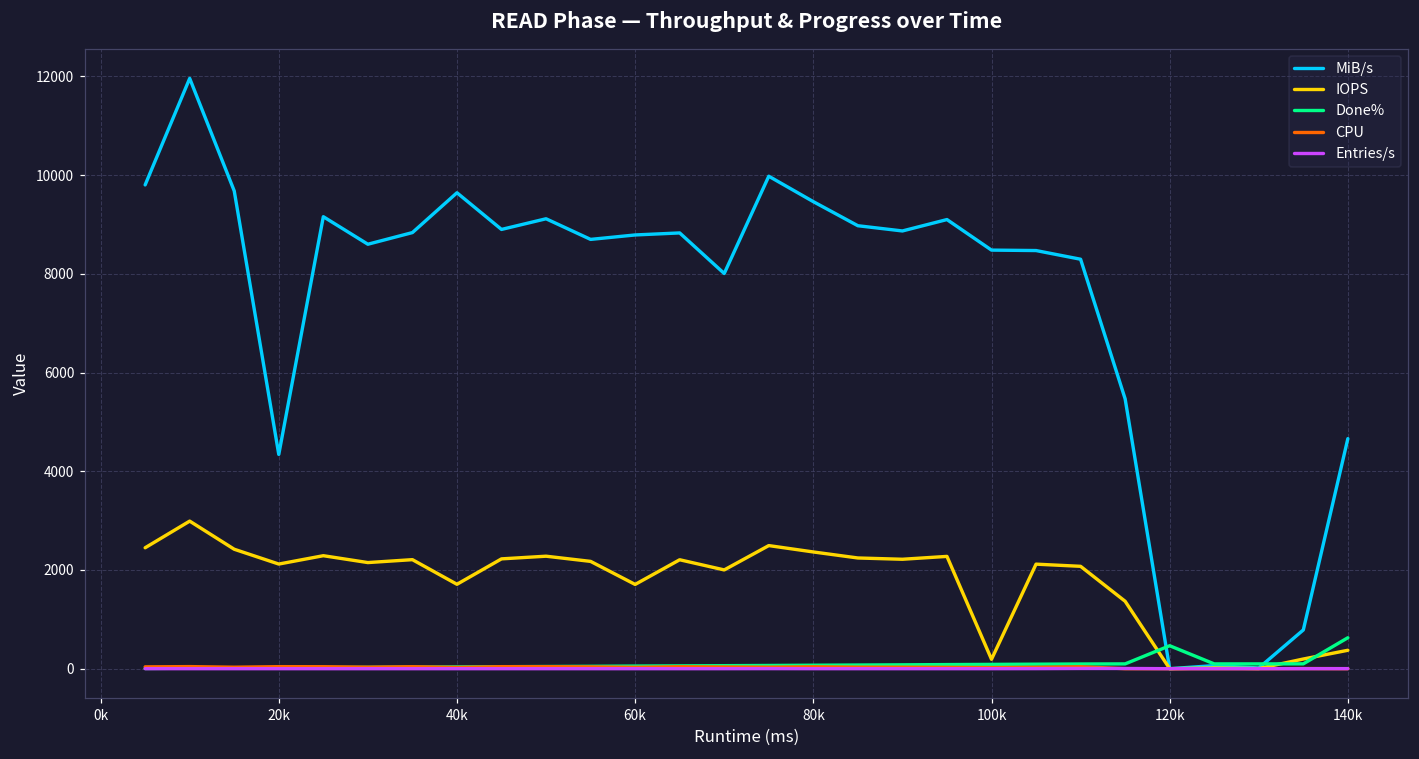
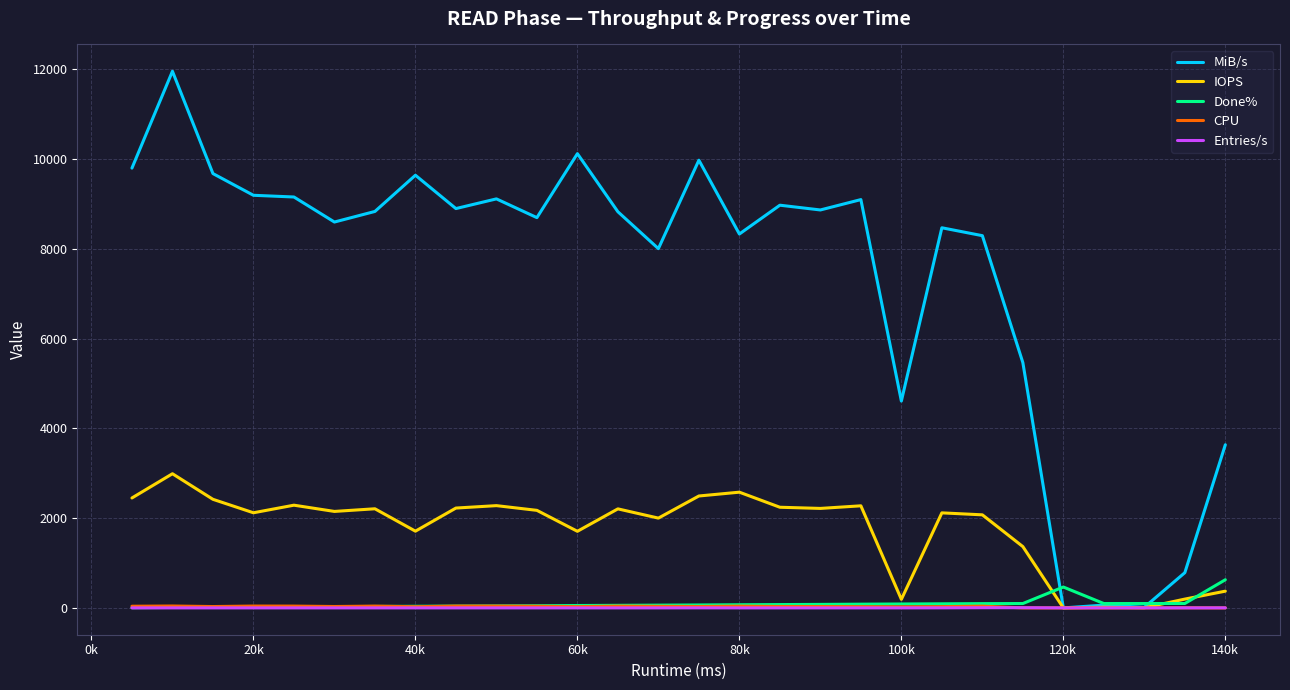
MiB/s, 20k: 4300 -> 9200
MiB/s, 60k: 8800 -> 10100
MiB/s, 80k: 9500 -> 8300
IOPS, 80k: 2400 -> 2600
MiB/s, 100k: 8500 -> 4600
MiB/s, 140k: 4700 -> 3600
